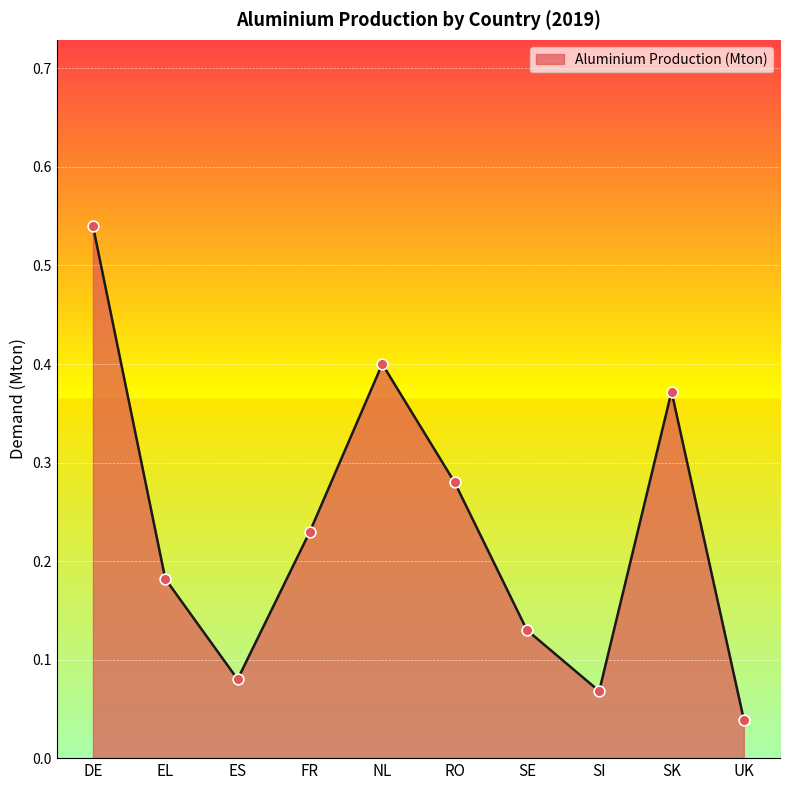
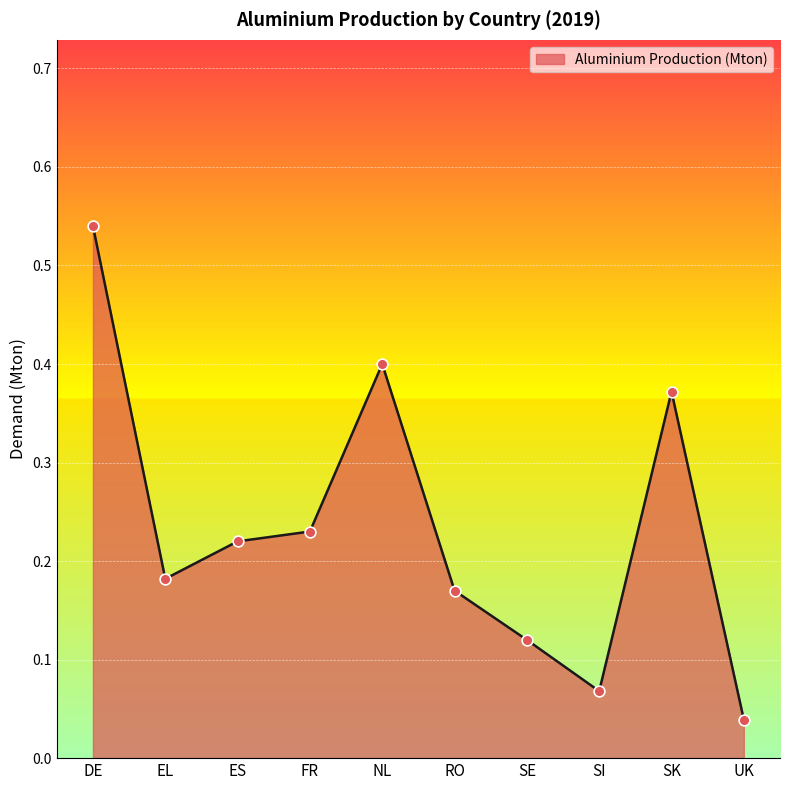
ES: 0.08 -> 0.22
RO: 0.28 -> 0.17
SE: 0.13 -> 0.12
